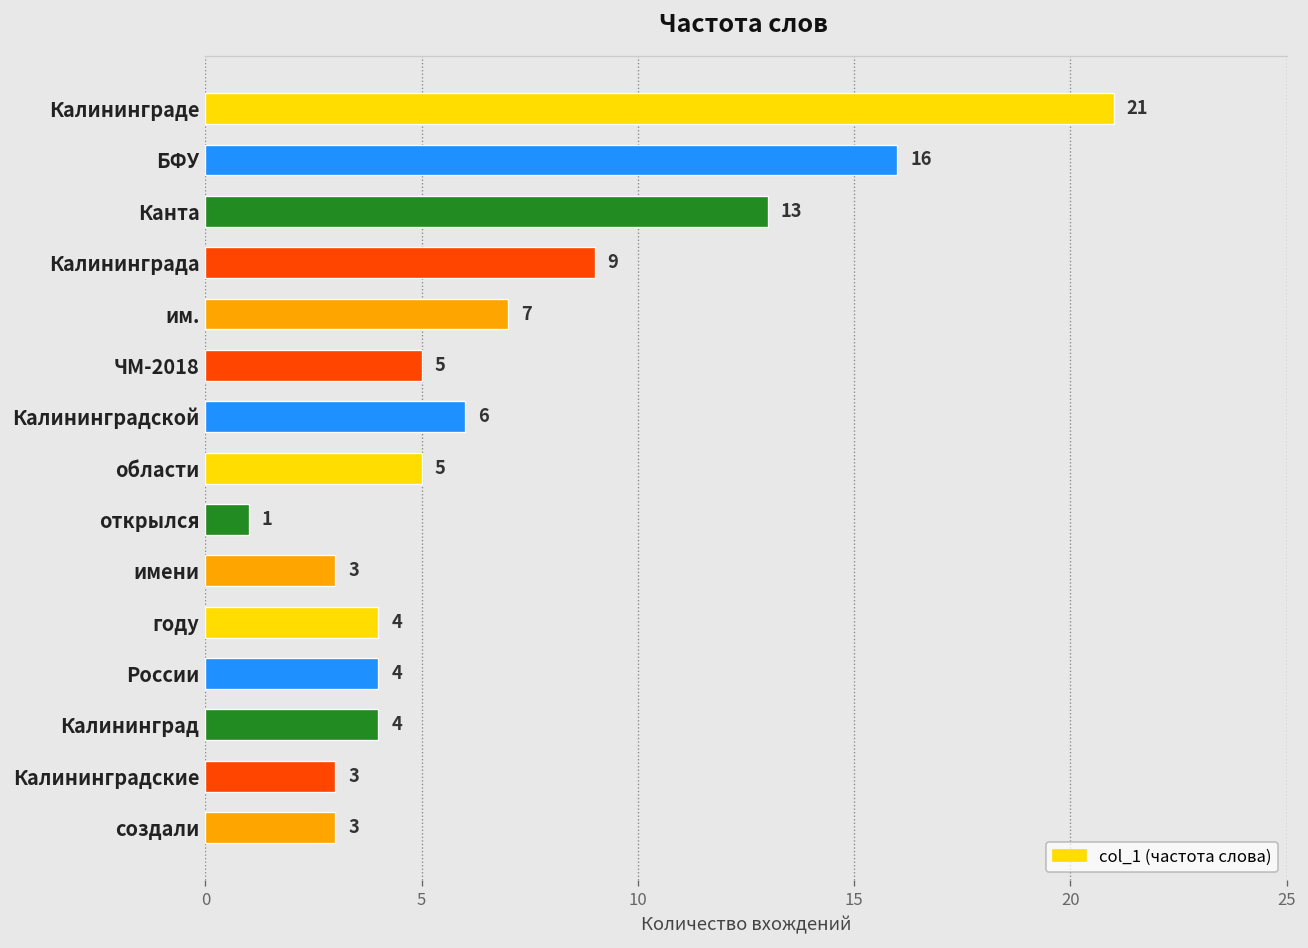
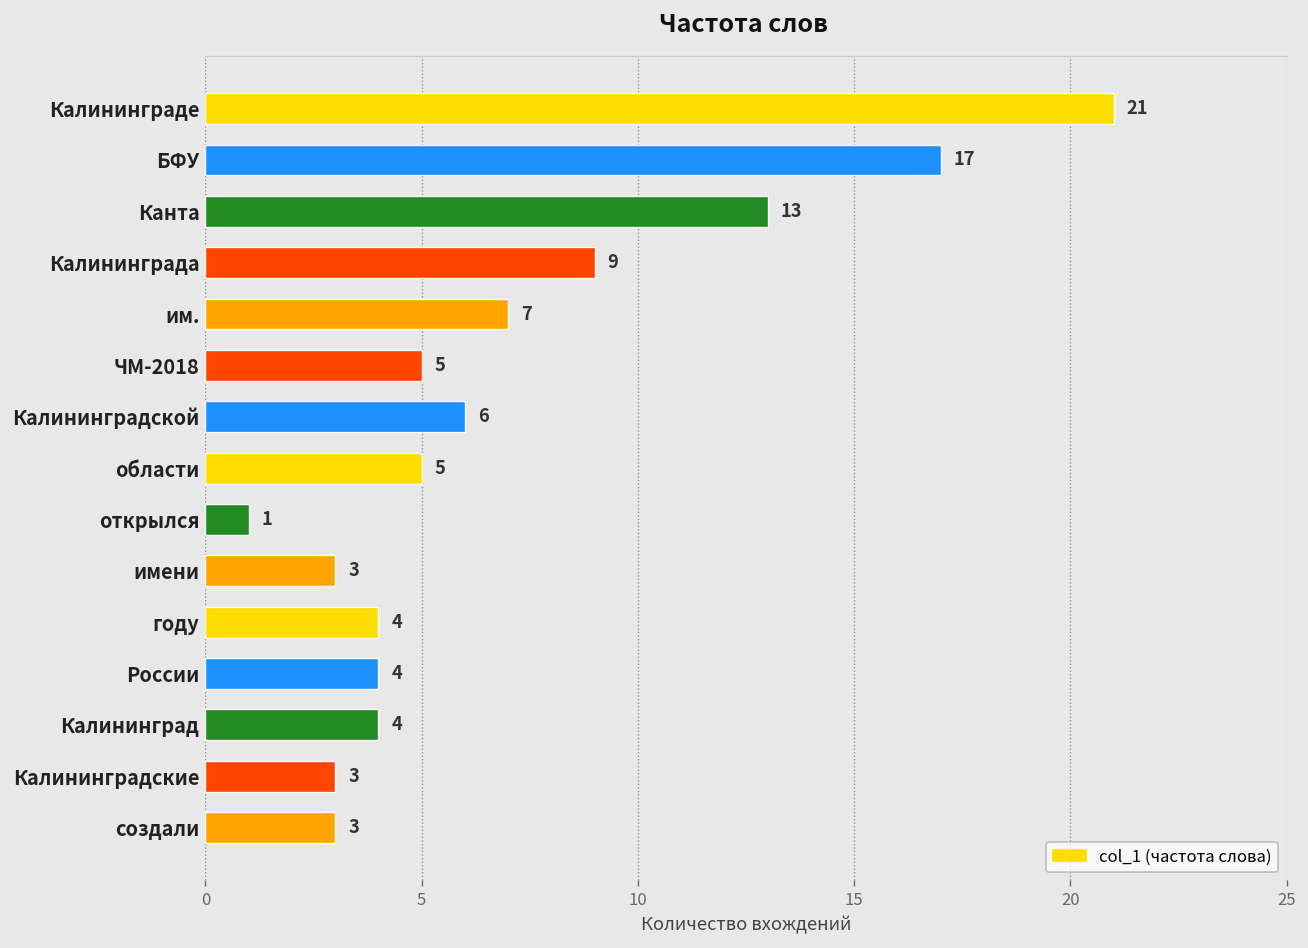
БФУ: 16 -> 17
